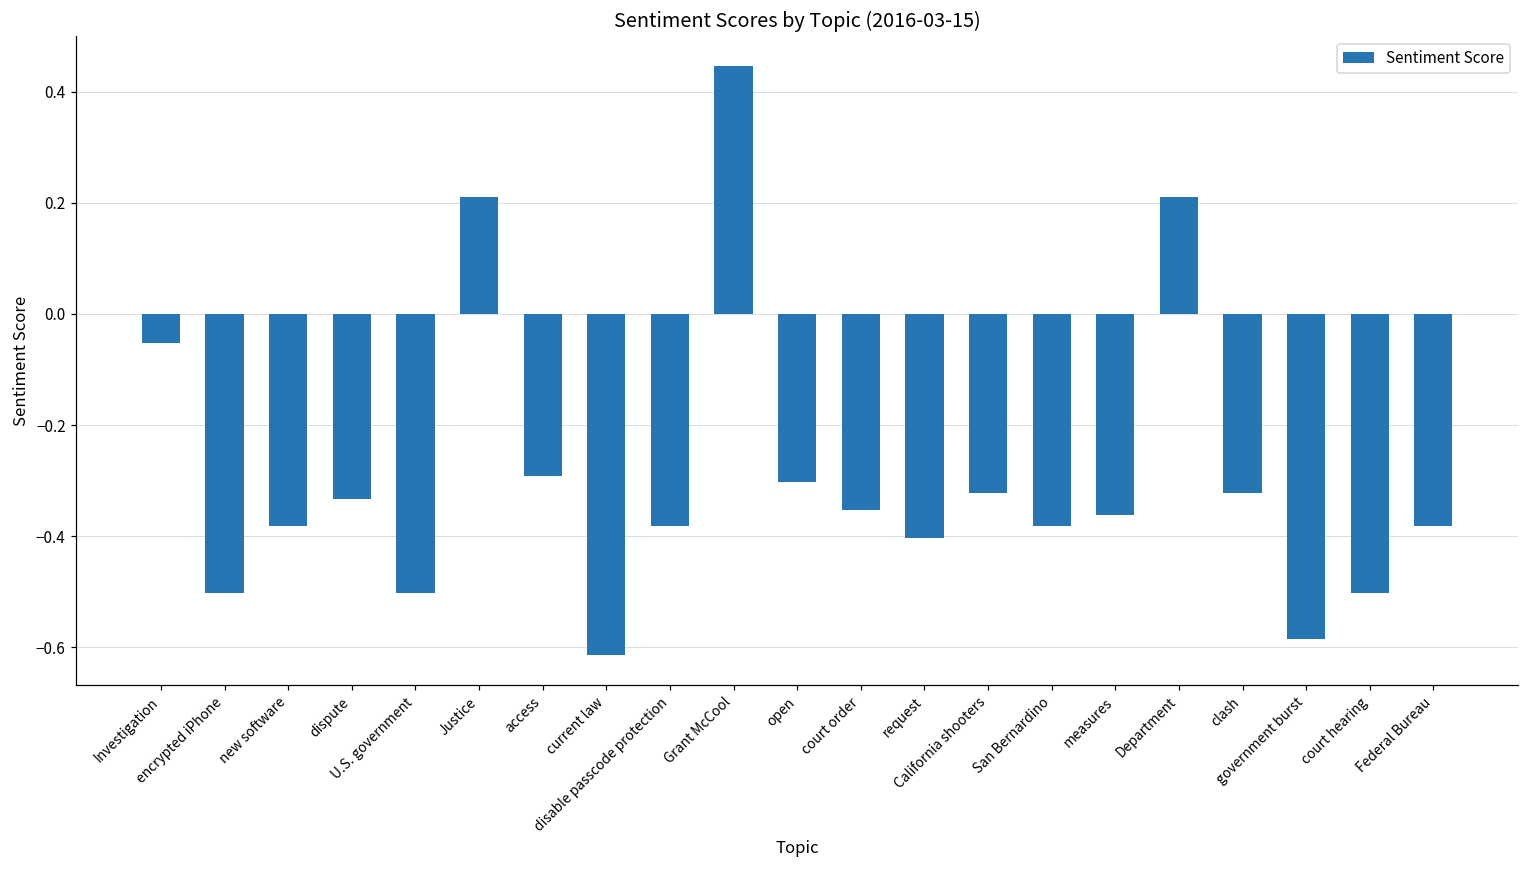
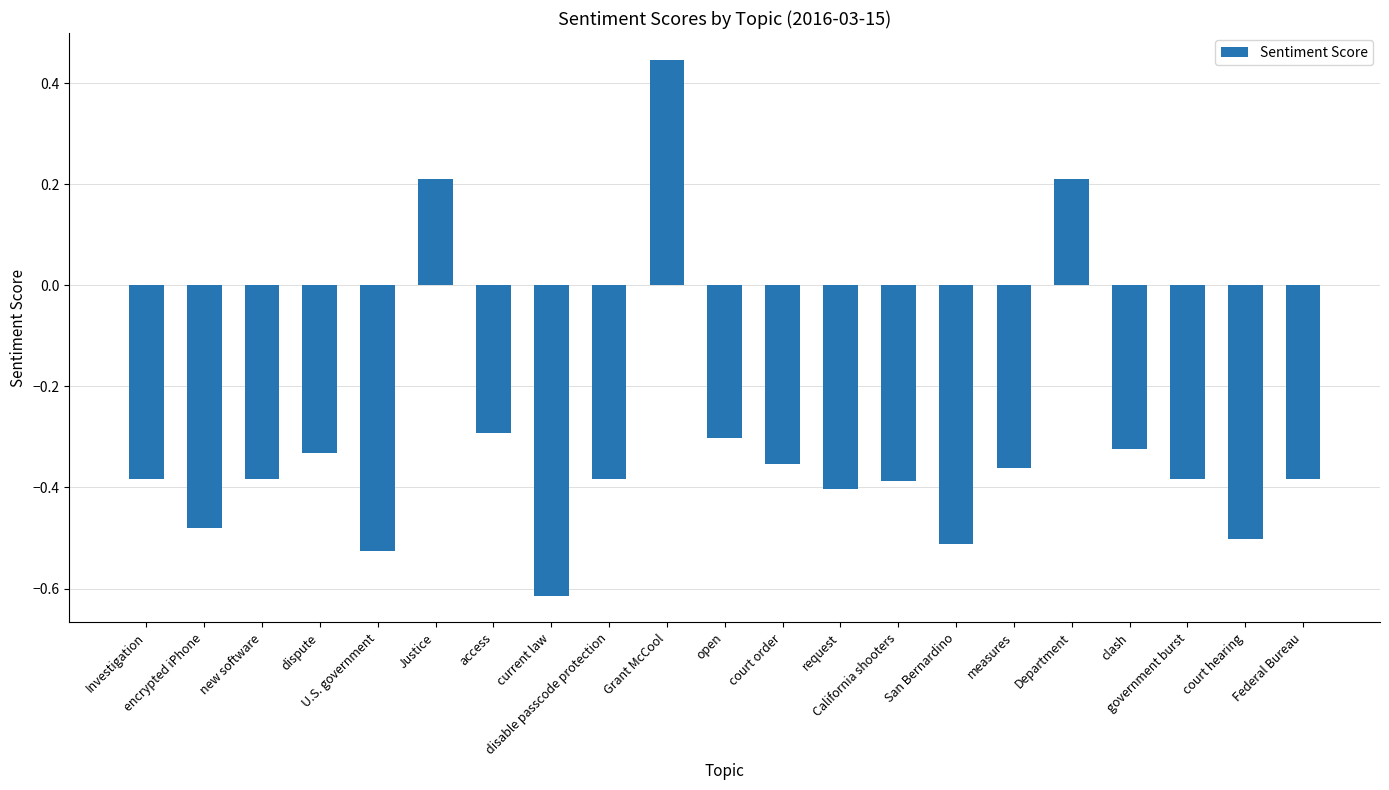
Investigation: -0.05 -> -0.38
encrypted iPhone: -0.50 -> -0.48
U.S. government: -0.50 -> -0.53
California shooters: -0.32 -> -0.39
San Bernardino: -0.38 -> -0.51
government burst: -0.59 -> -0.38
